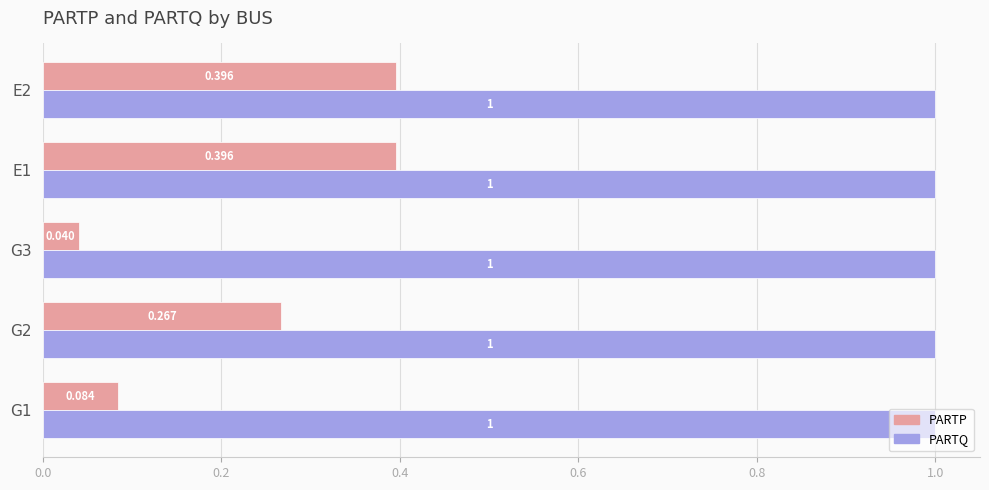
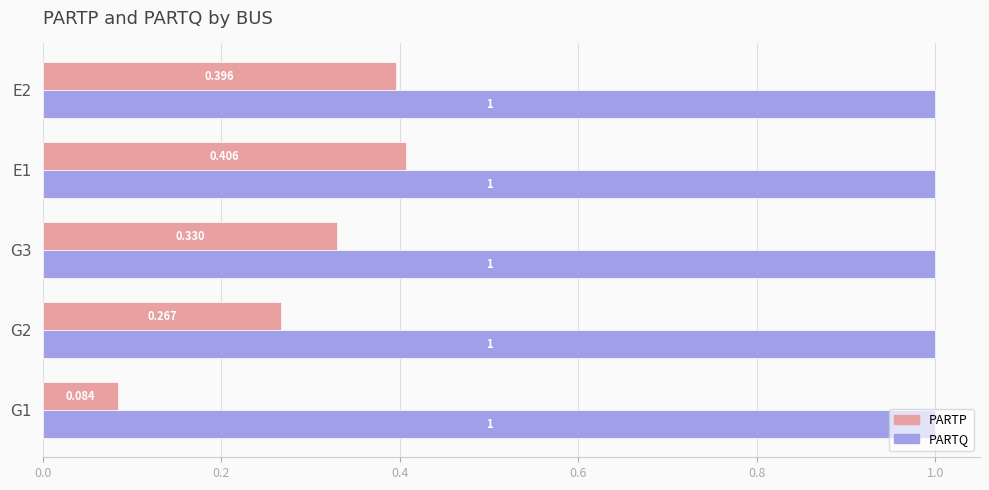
PARTP, E1: 0.396 -> 0.406
PARTP, G3: 0.040 -> 0.330
